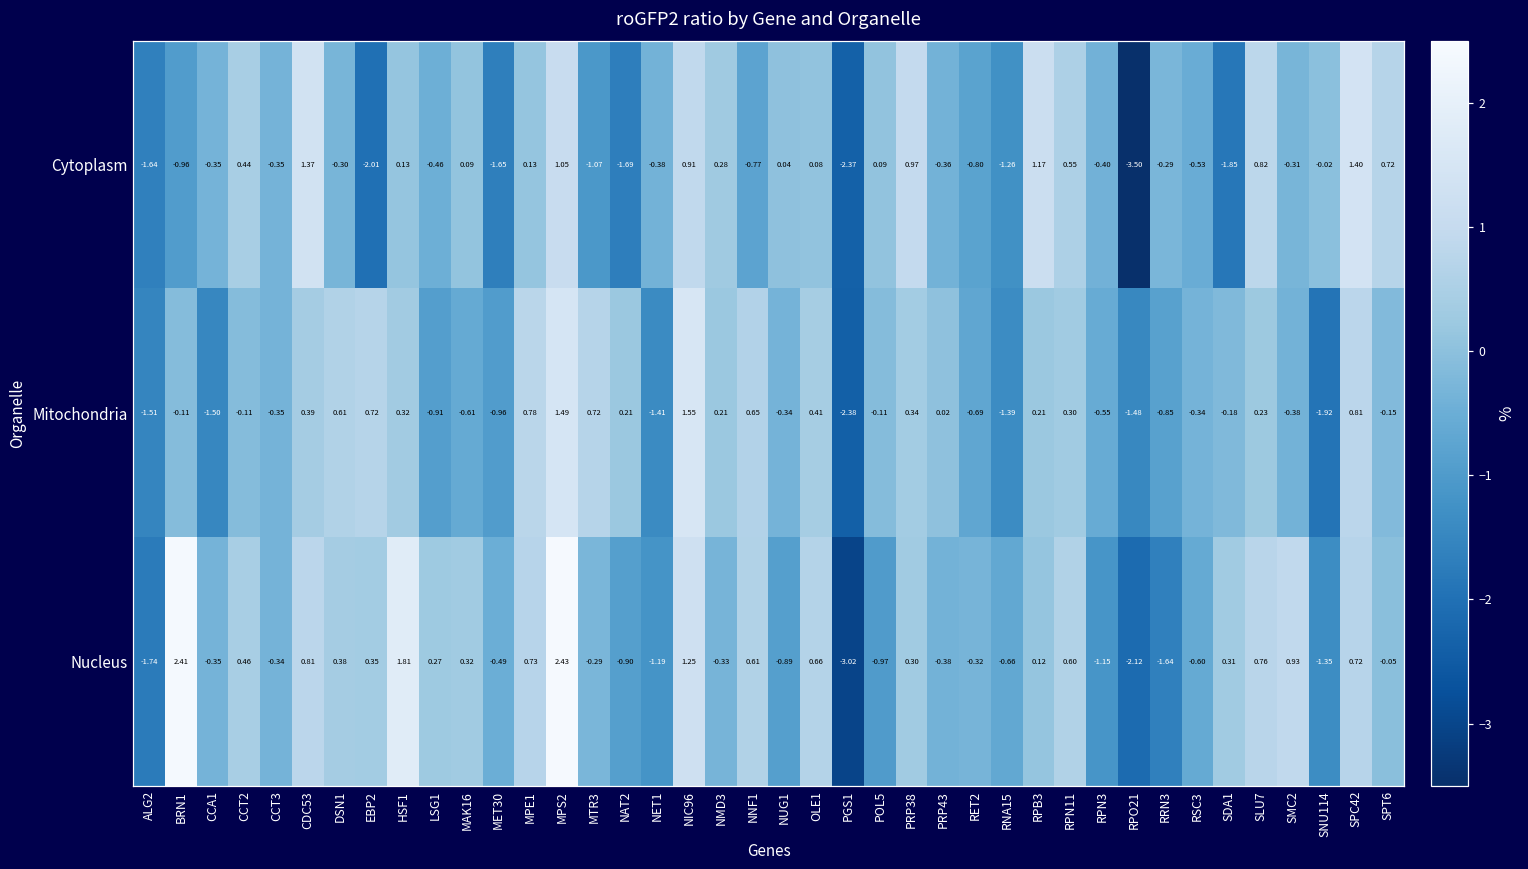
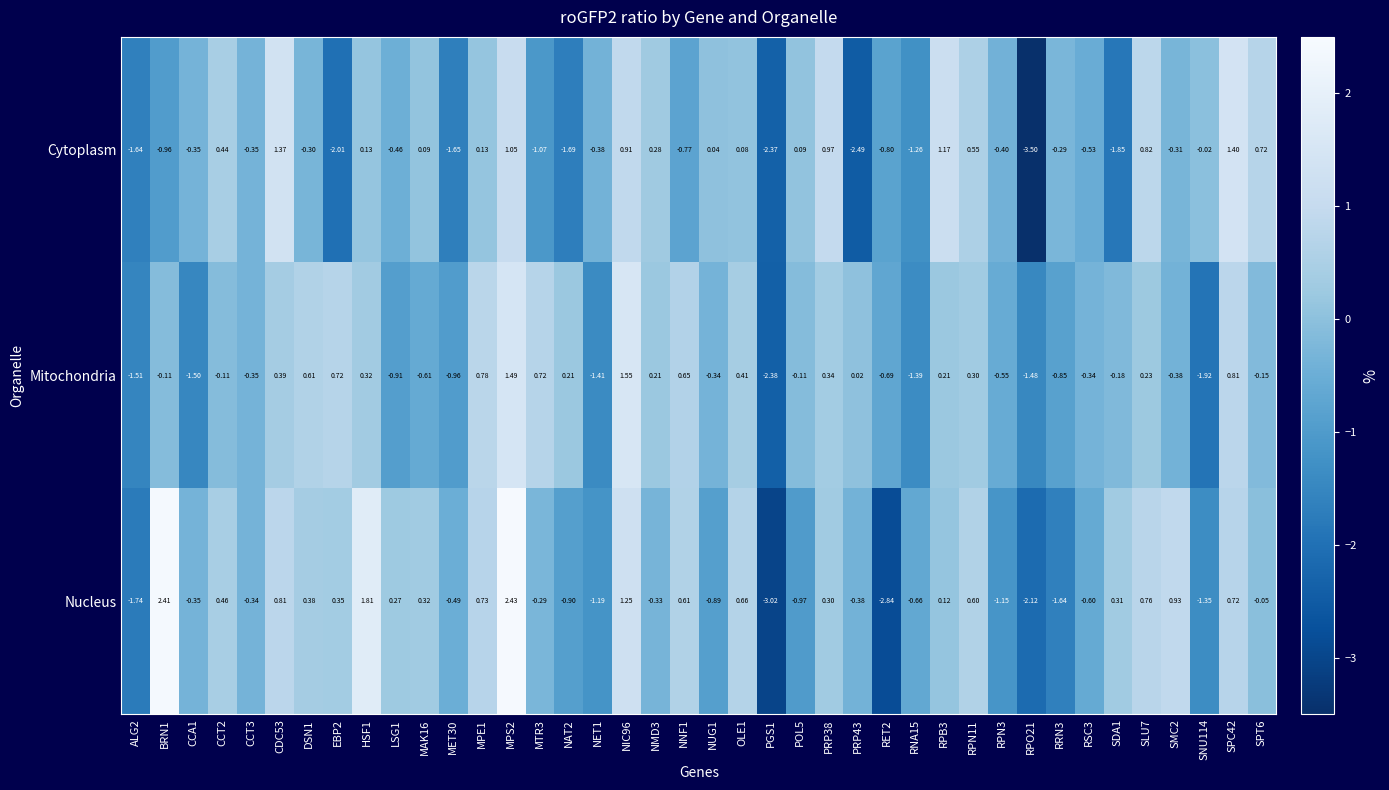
Cytoplasm, PRP43: -0.36 -> -2.49
Nucleus, RET2: -0.32 -> -2.84
